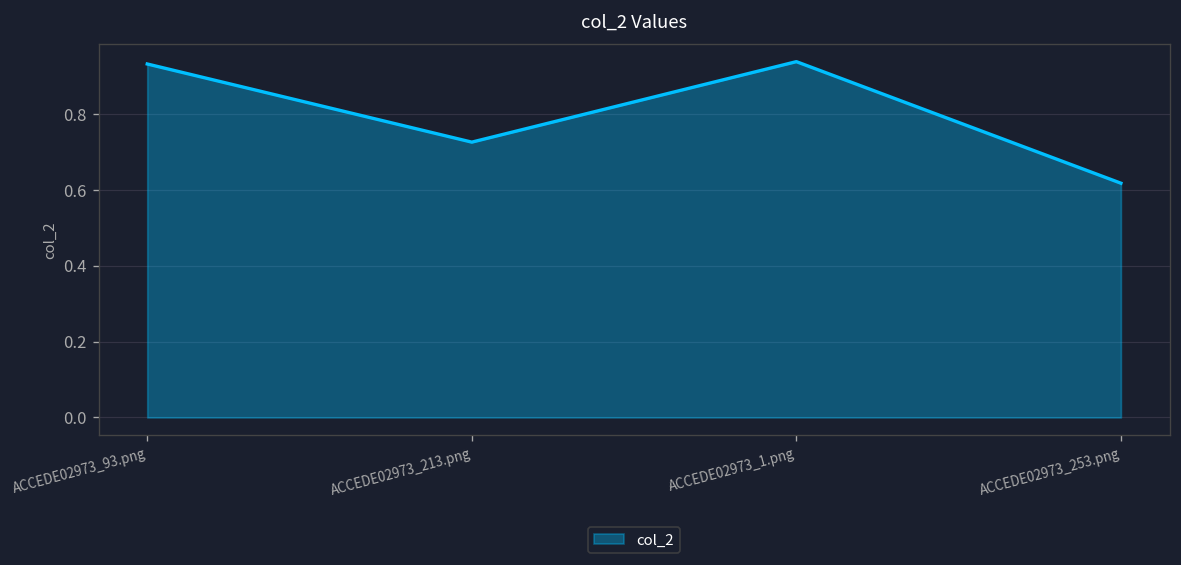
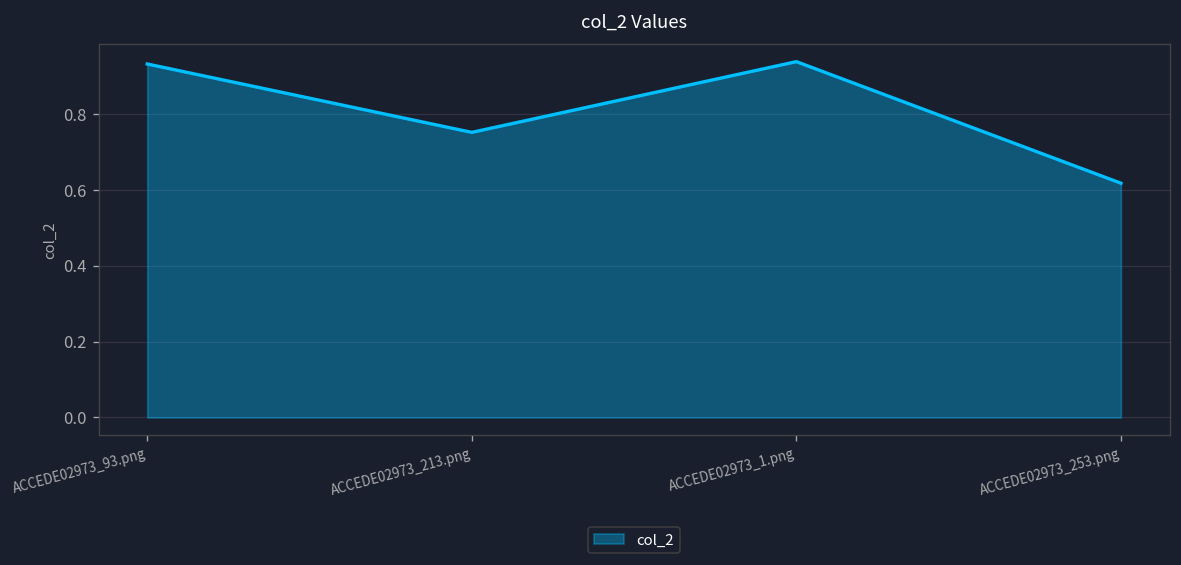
ACCEDE02973_213.png: 0.73 -> 0.75
